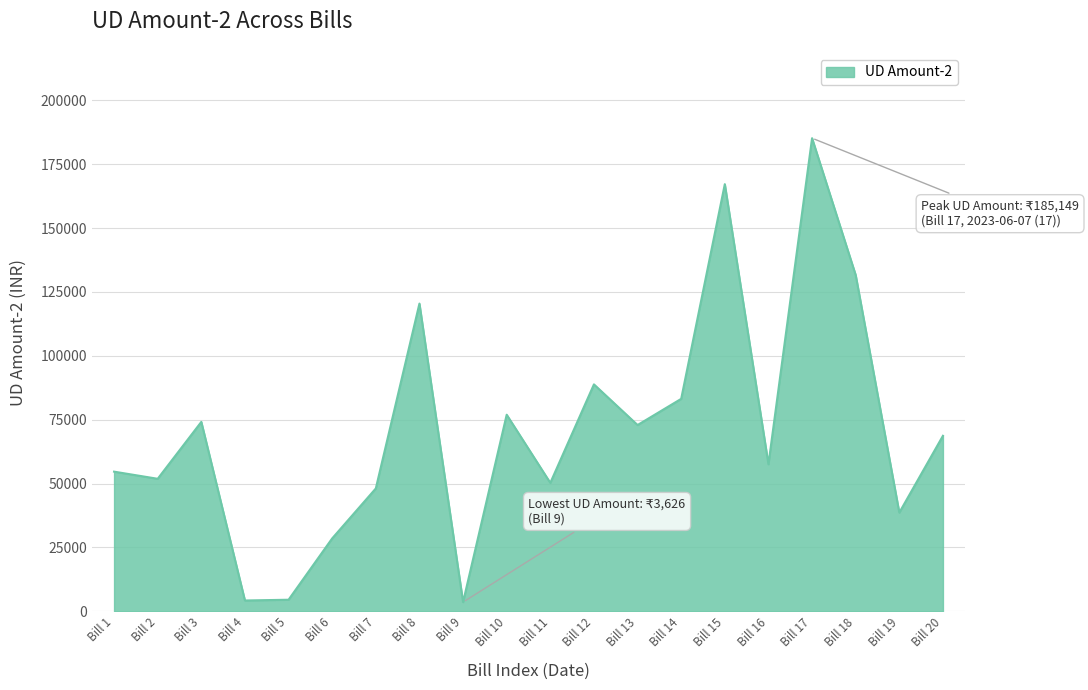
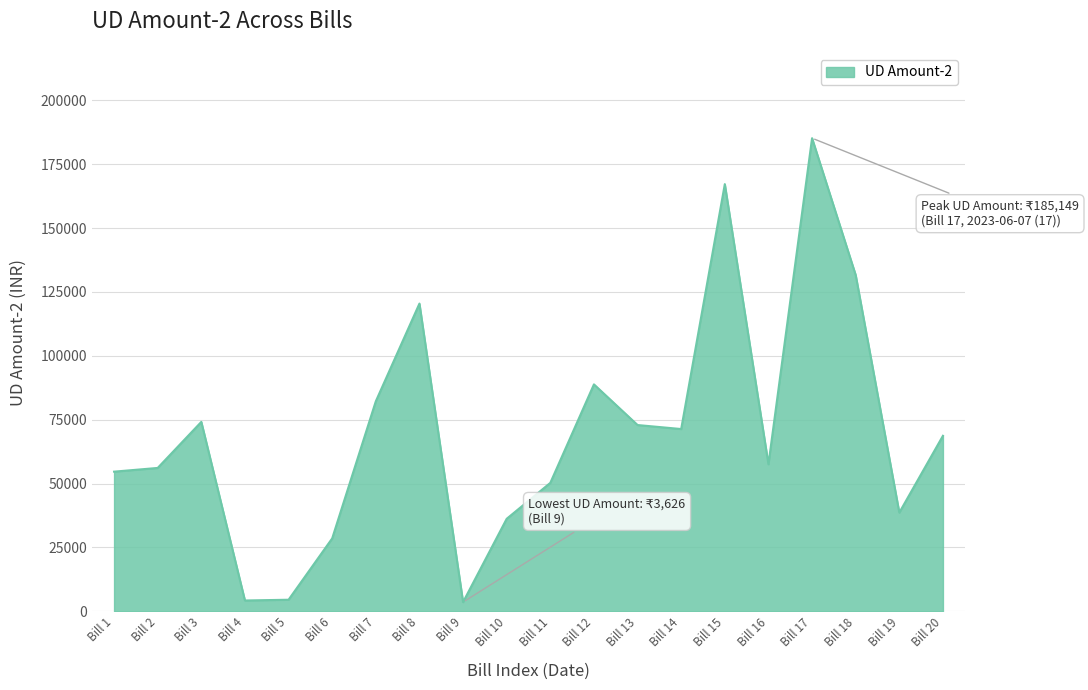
Bill 2: 52000 -> 56000
Bill 7: 48000 -> 82000
Bill 10: 77000 -> 36000
Bill 14: 83000 -> 71000
